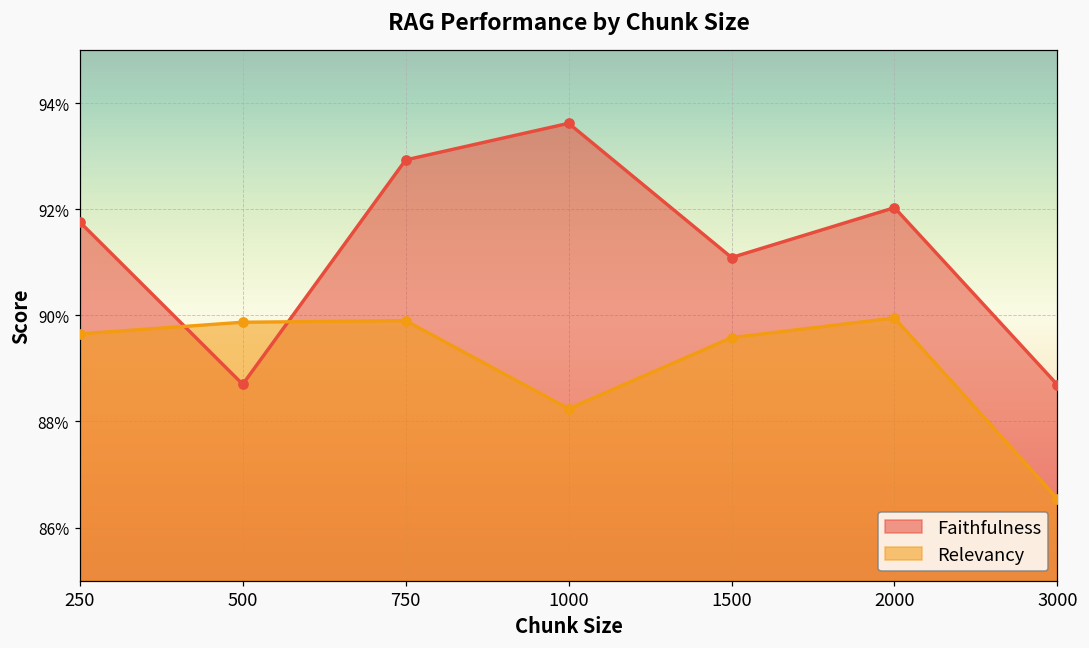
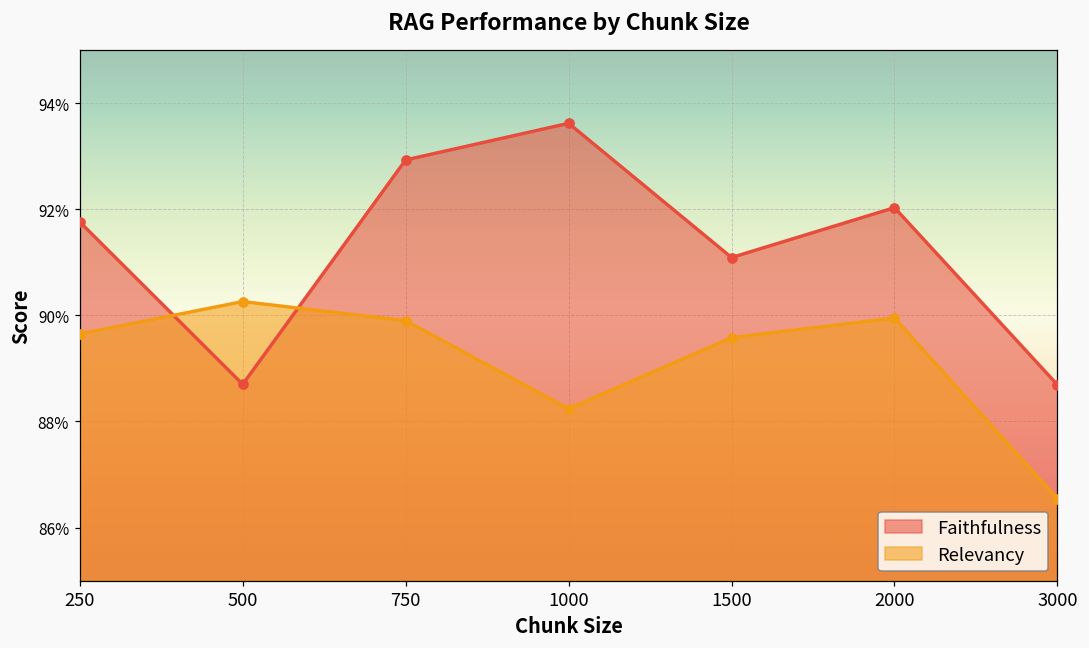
Relevancy, 500: 89.9% -> 90.3%
